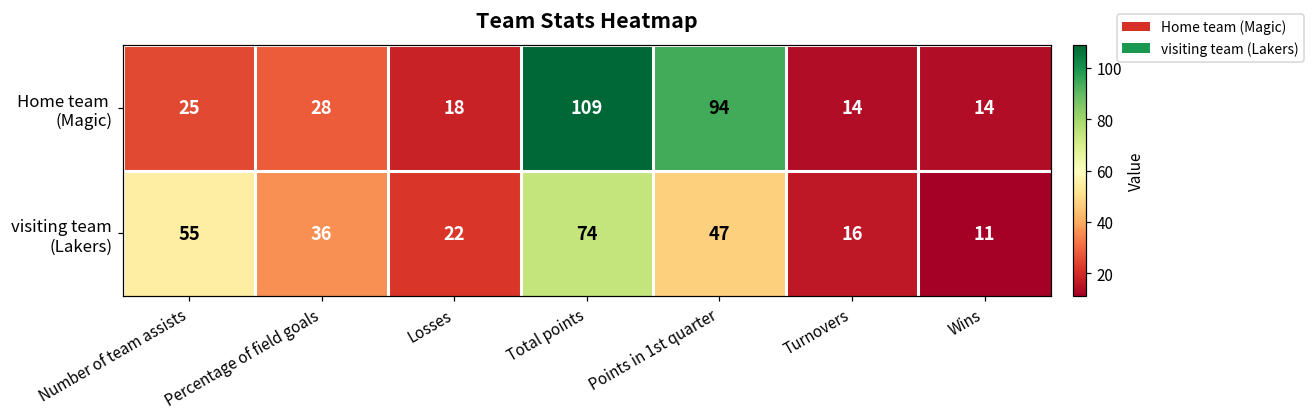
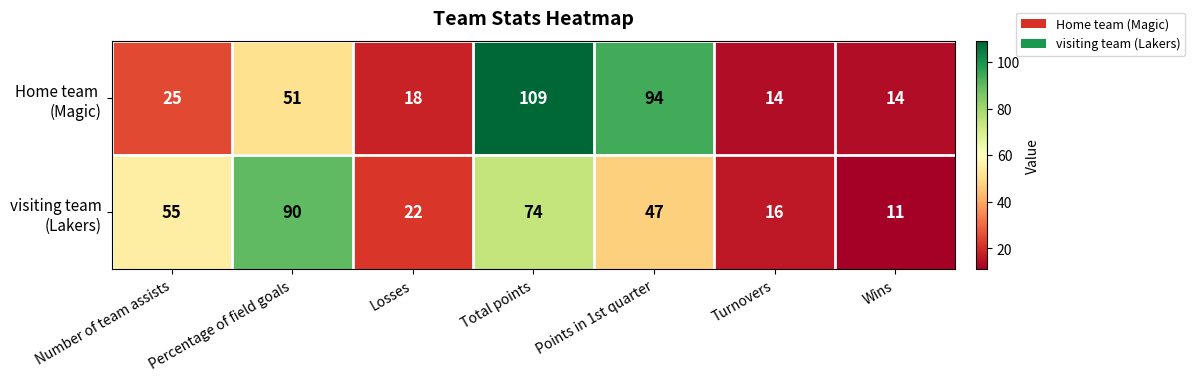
Home team (Magic), Percentage of field goals: 28 -> 51
visiting team (Lakers), Percentage of field goals: 36 -> 90
